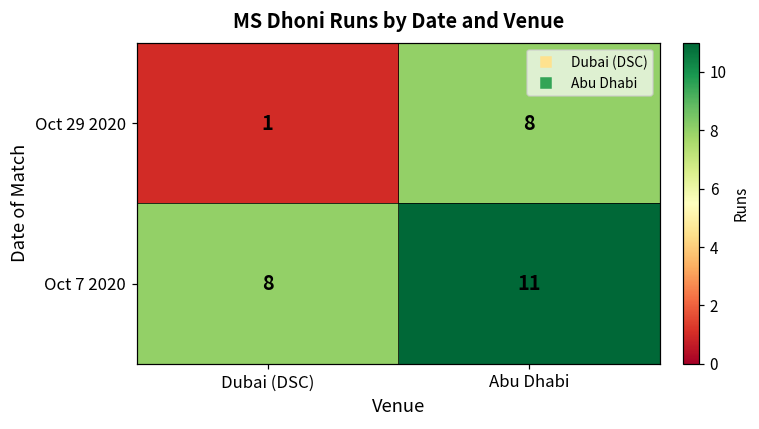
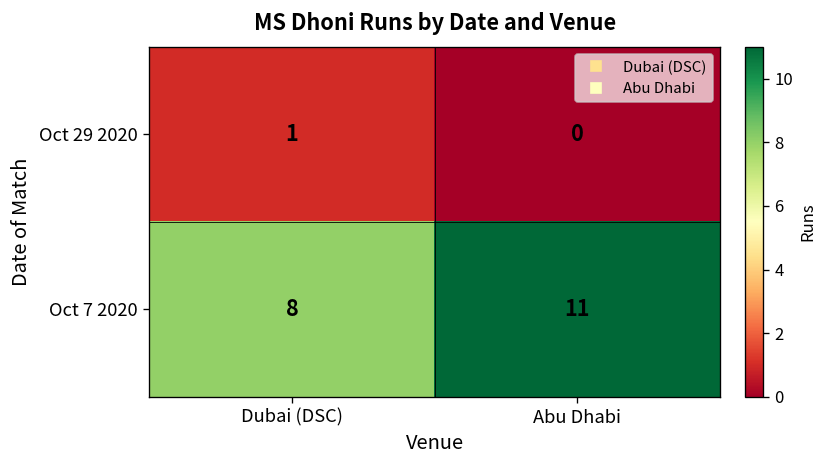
Oct 29 2020, Abu Dhabi: 8 -> 0
